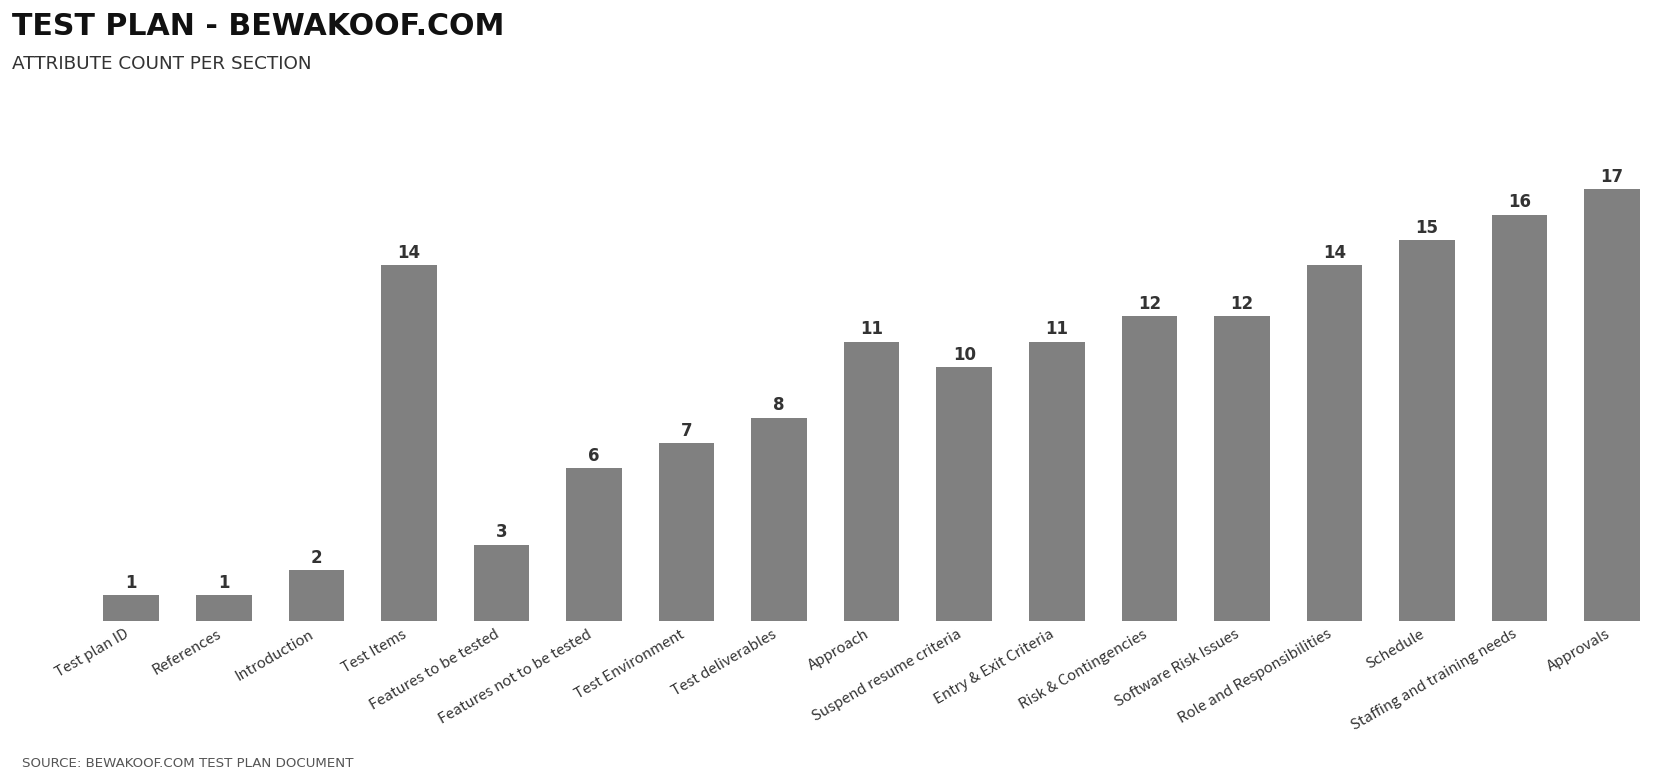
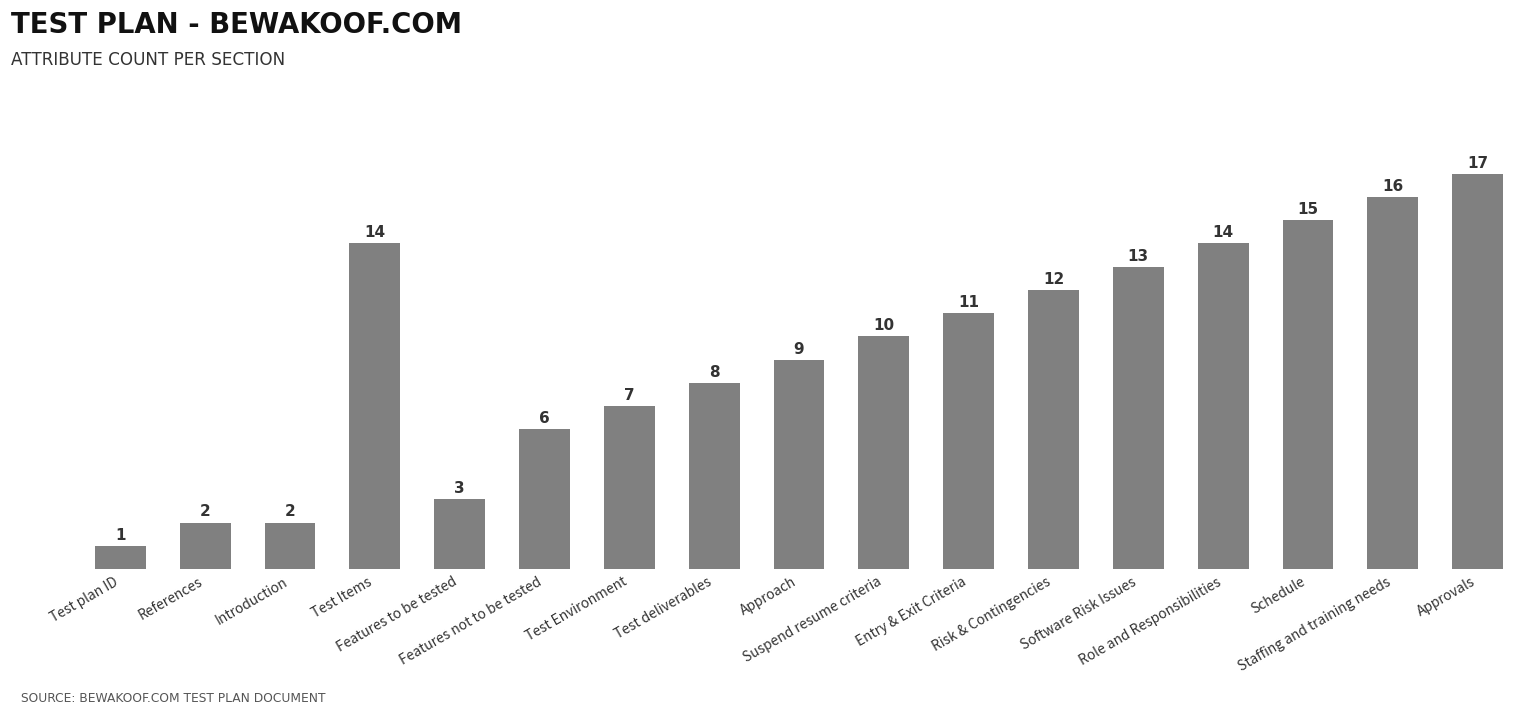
References: 1 -> 2
Approach: 11 -> 9
Software Risk Issues: 12 -> 13
